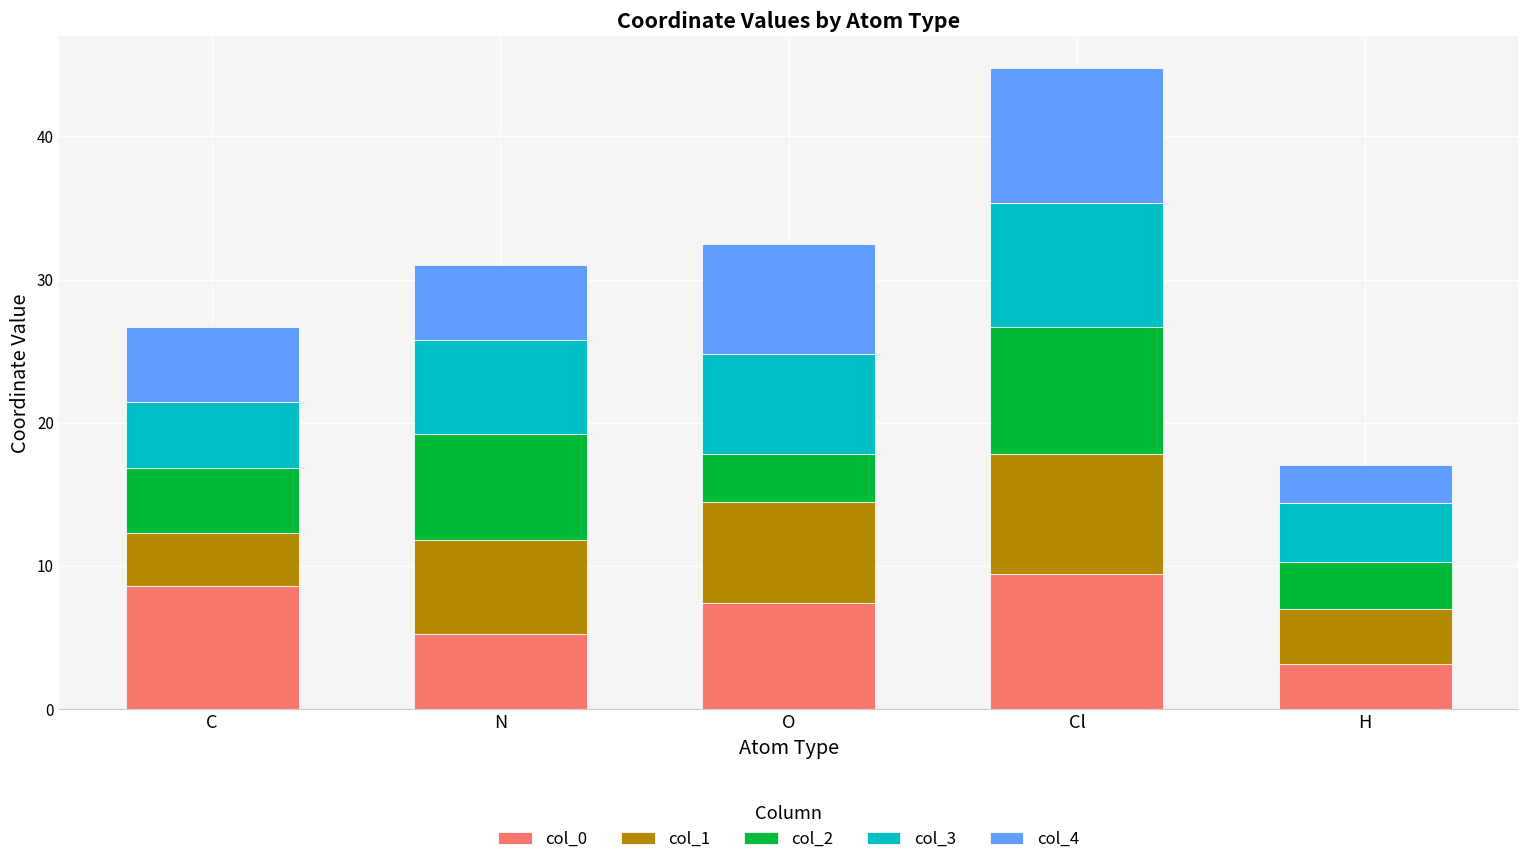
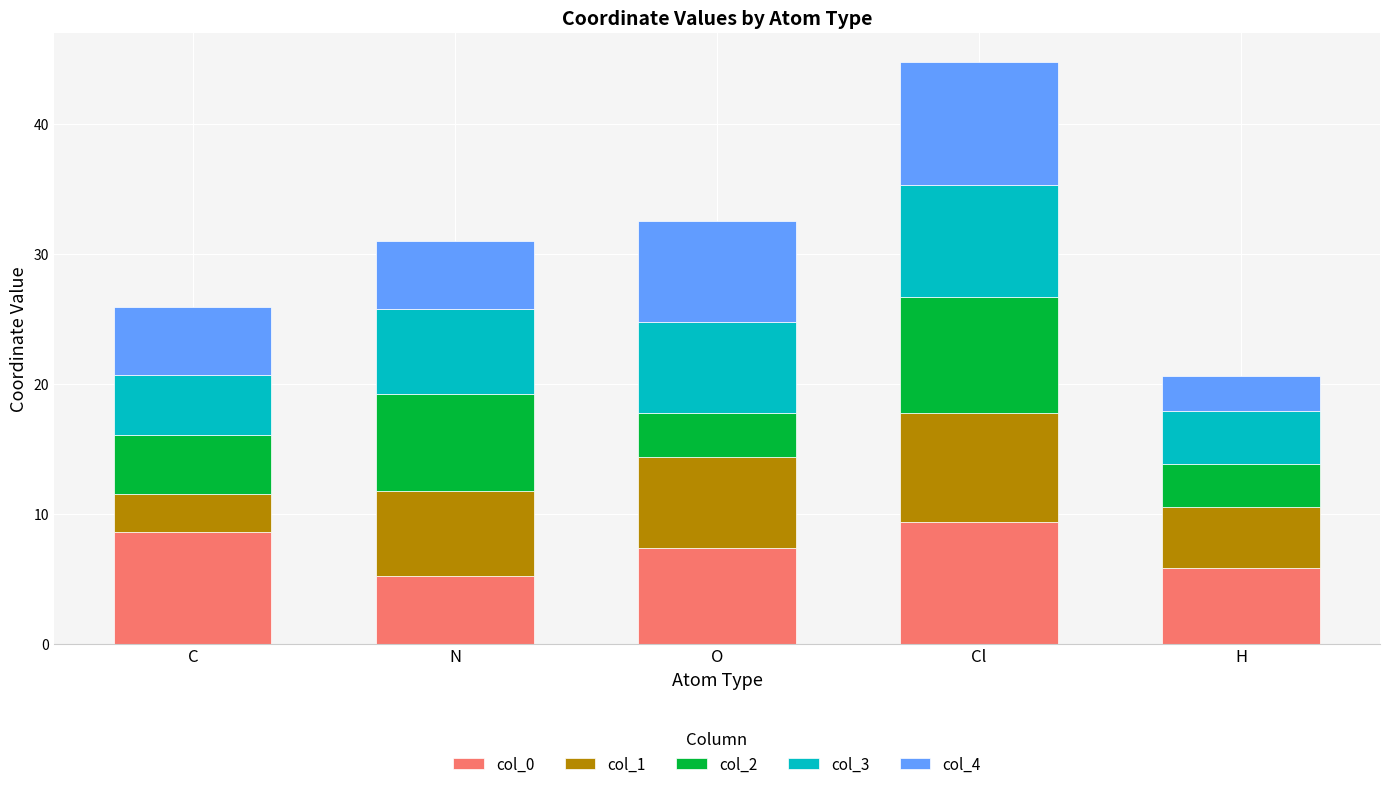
col_1, C: 3.7 -> 2.9
col_0, H: 3.1 -> 5.9
col_1, H: 3.9 -> 4.7
